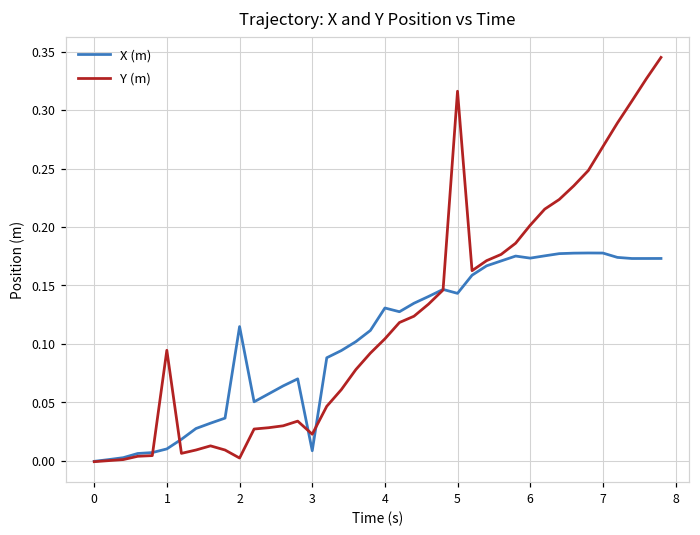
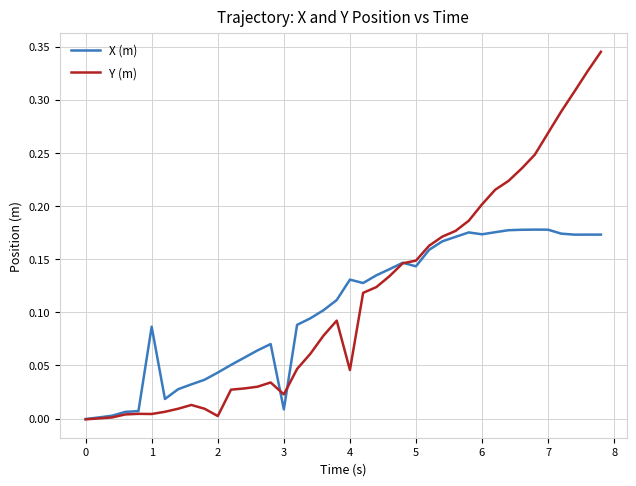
X (m), 1: 0.010 -> 0.086
Y (m), 1: 0.095 -> 0.004
X (m), 2: 0.115 -> 0.043
Y (m), 4: 0.104 -> 0.046
Y (m), 5: 0.316 -> 0.149
